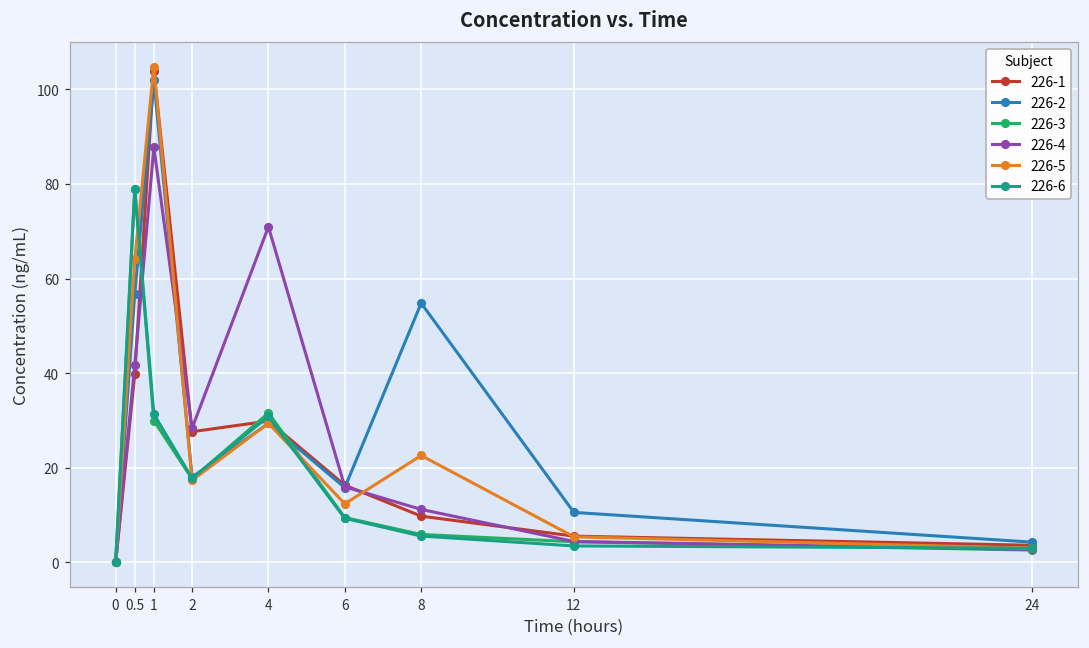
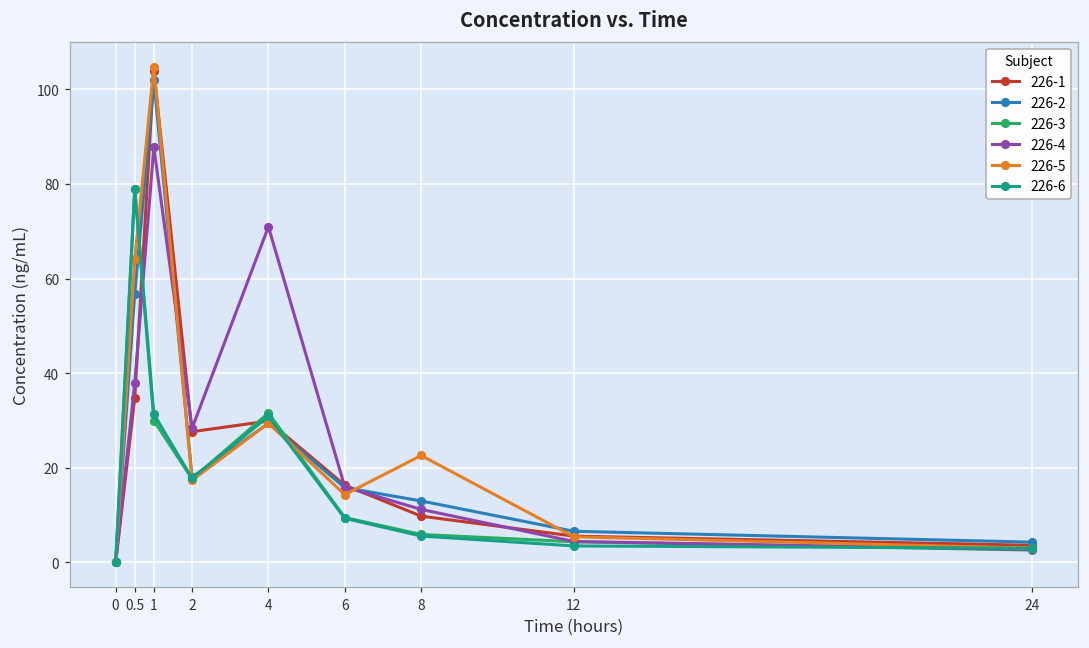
226-1, 0.5: 40 -> 35
226-4, 0.5: 42 -> 38
226-5, 6: 12 -> 14
226-2, 8: 55 -> 13
226-2, 12: 11 -> 7
